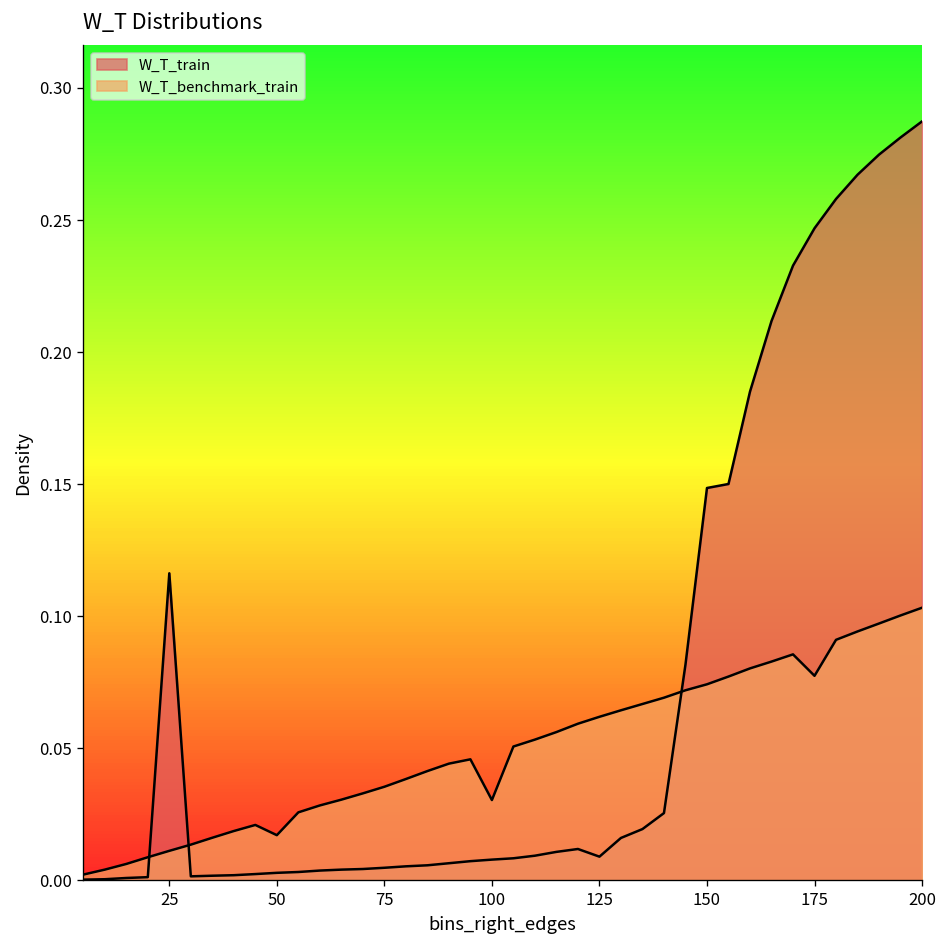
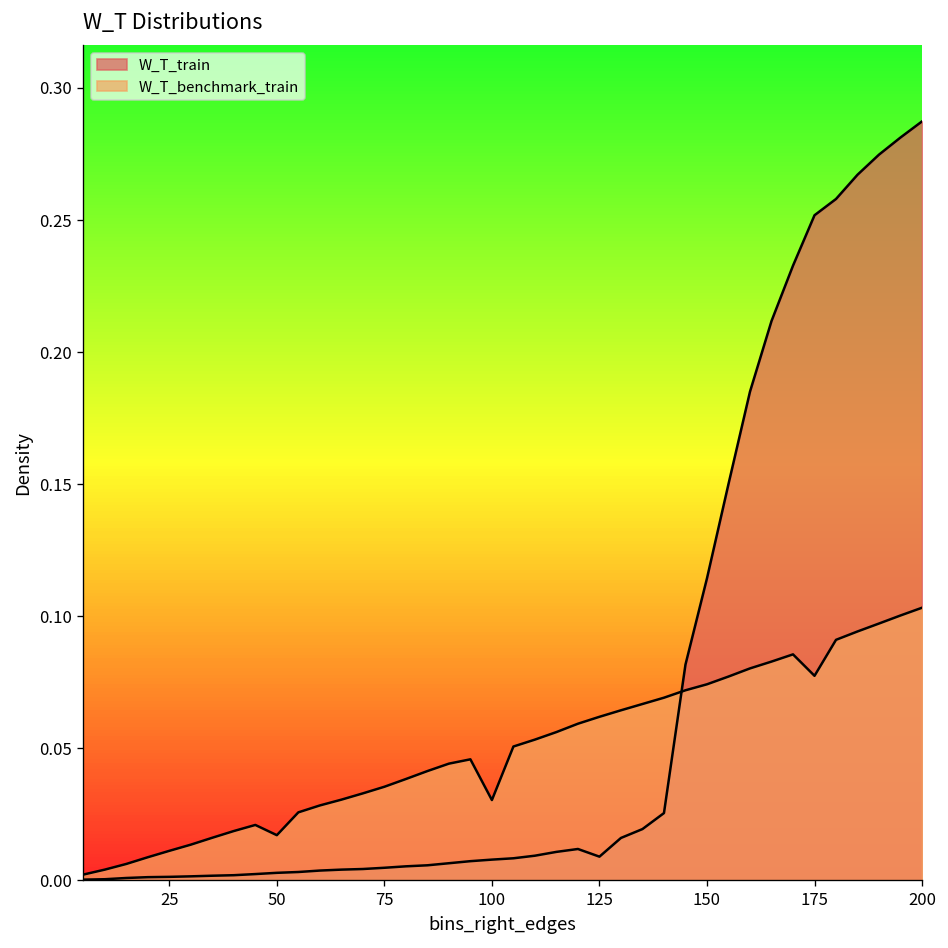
W_T_train, 25: 0.116 -> 0.001
W_T_train, 150: 0.149 -> 0.114
W_T_train, 175: 0.247 -> 0.252
